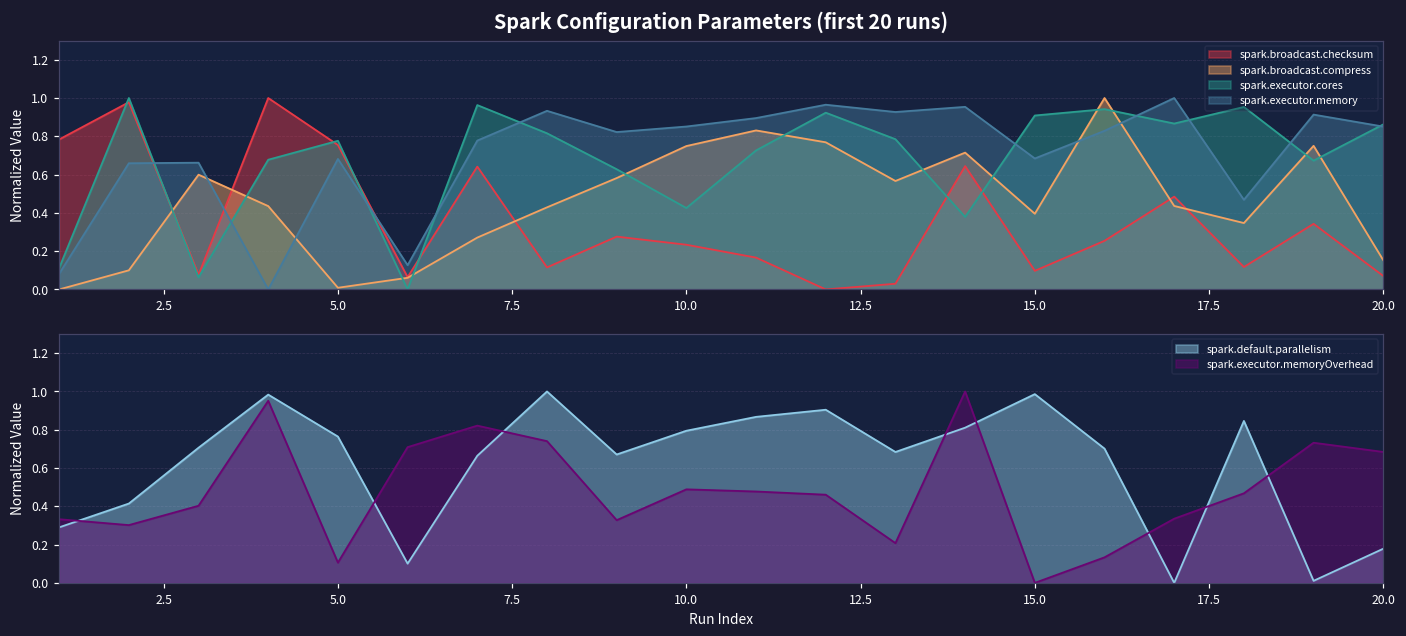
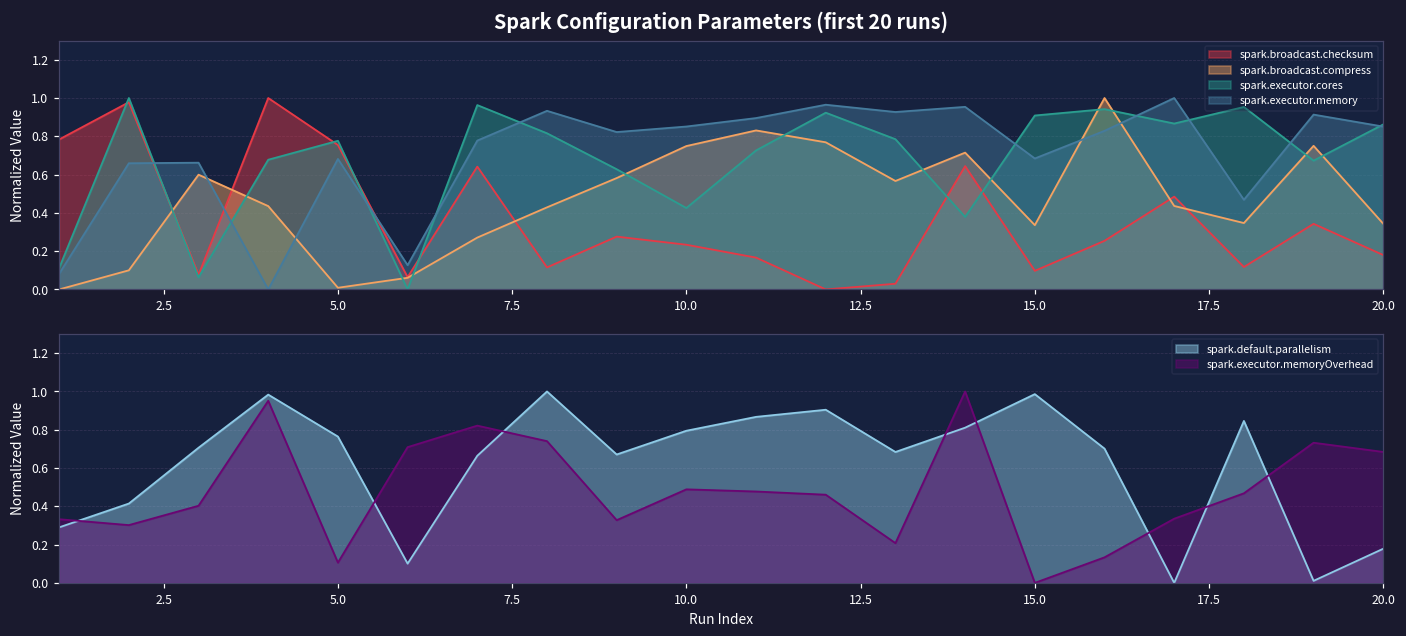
Spark Configuration Parameters (first 20 runs), spark.broadcast.compress, 15.0: 0.40 -> 0.34
Spark Configuration Parameters (first 20 runs), spark.broadcast.checksum, 20.0: 0.07 -> 0.18
Spark Configuration Parameters (first 20 runs), spark.broadcast.compress, 20.0: 0.15 -> 0.34
